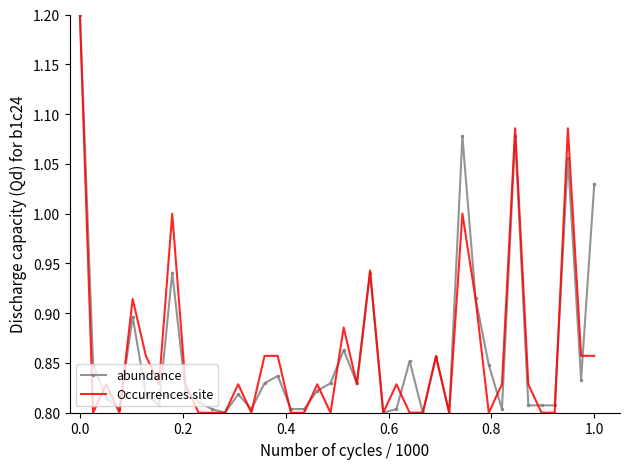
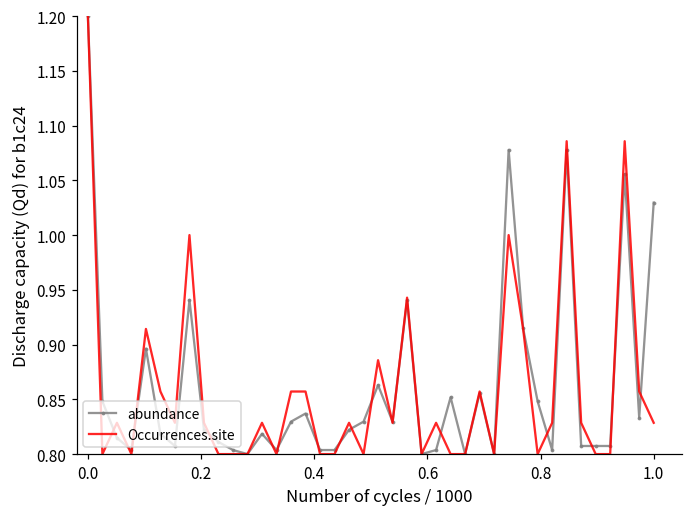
Occurrences.site, 1.0: 0.86 -> 0.83
